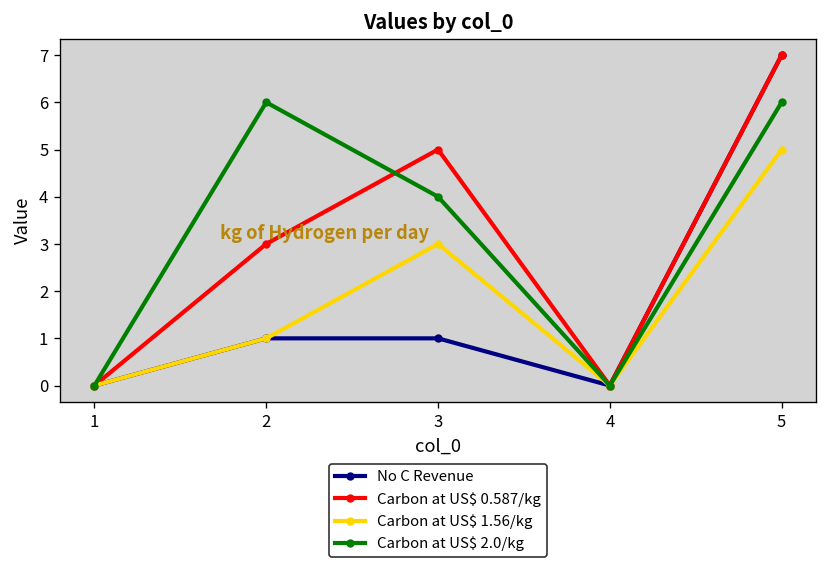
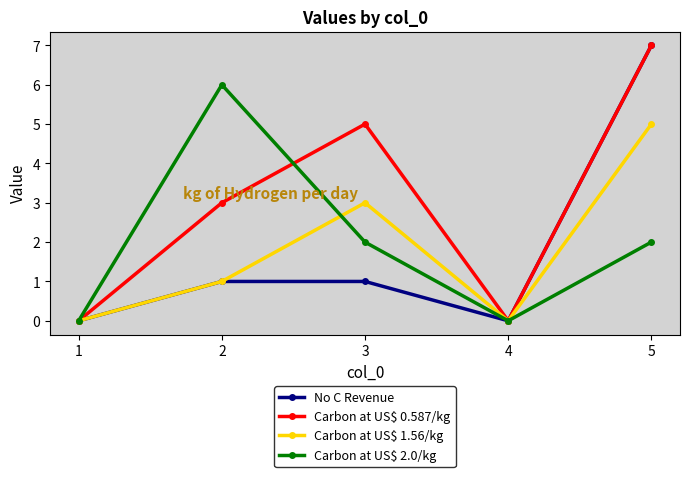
Carbon at US$ 2.0/kg, 3: 4 -> 2
Carbon at US$ 2.0/kg, 5: 6 -> 2
